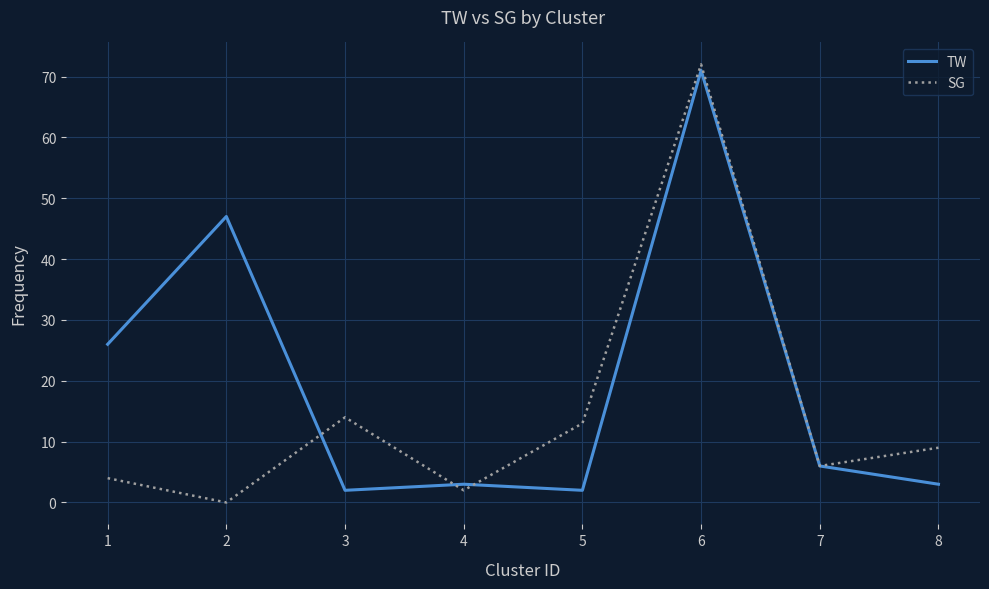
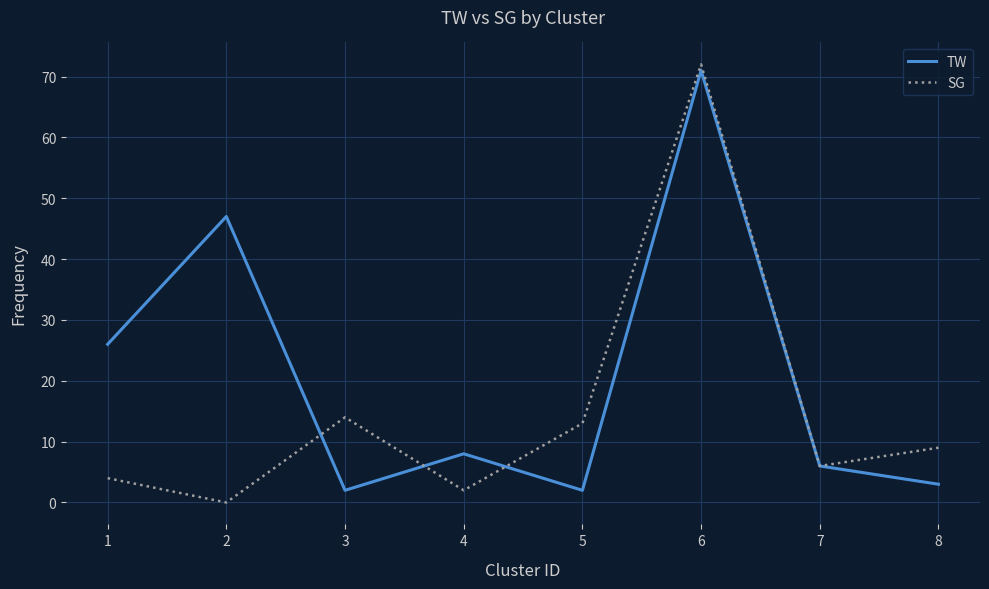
TW, 4: 3 -> 8
